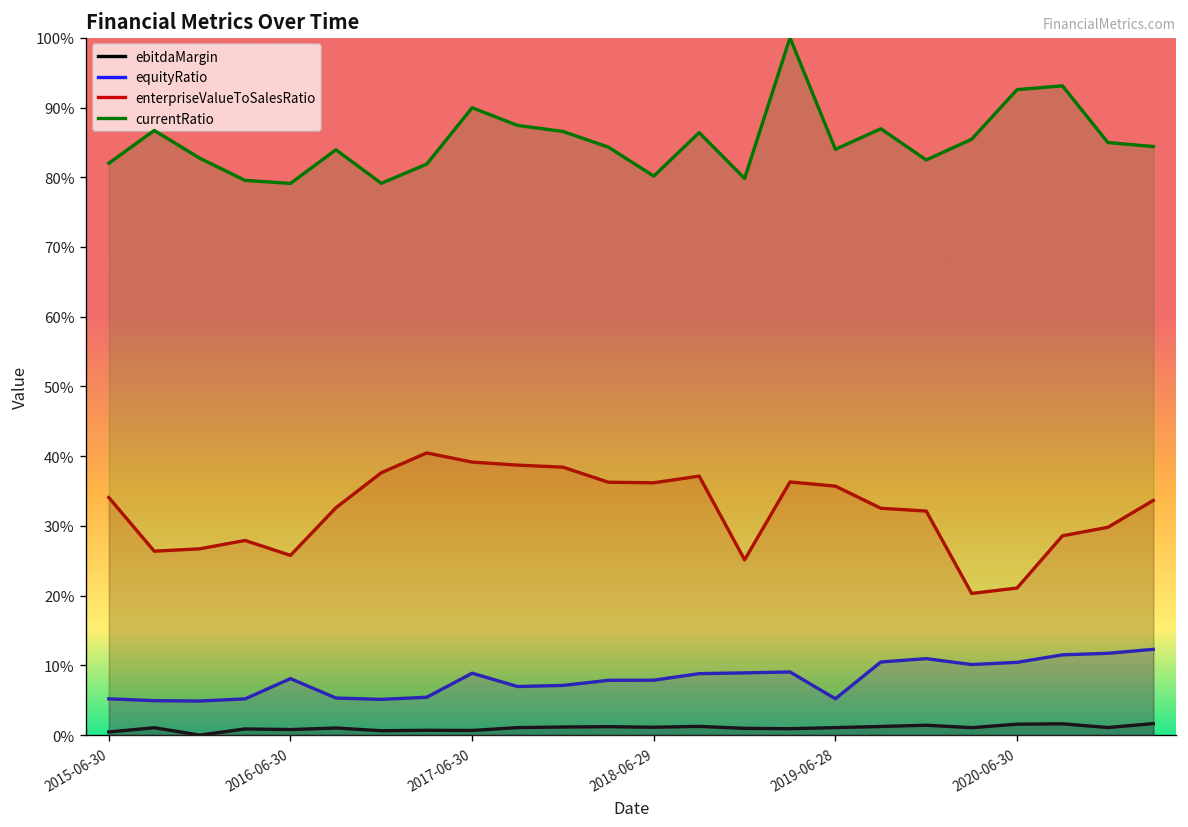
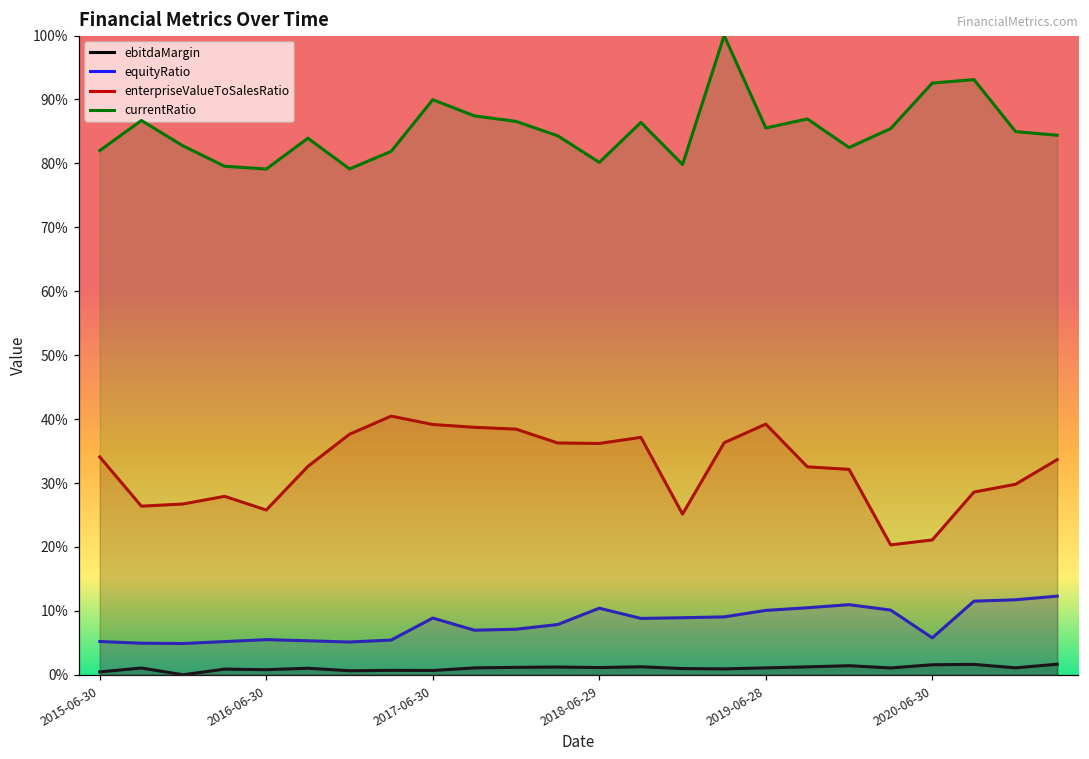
equityRatio, 2016-06-30: 8% -> 5%
equityRatio, 2018-06-29: 8% -> 10%
equityRatio, 2019-06-28: 5% -> 10%
enterpriseValueToSalesRatio, 2019-06-28: 36% -> 39%
currentRatio, 2019-06-28: 84% -> 86%
equityRatio, 2020-06-30: 10% -> 6%
